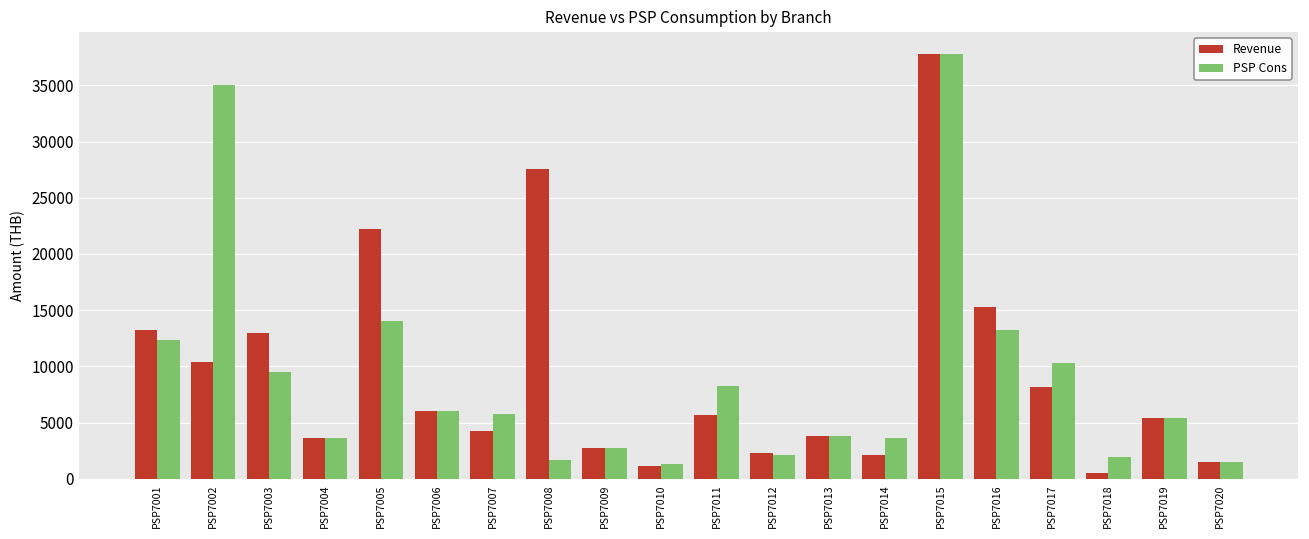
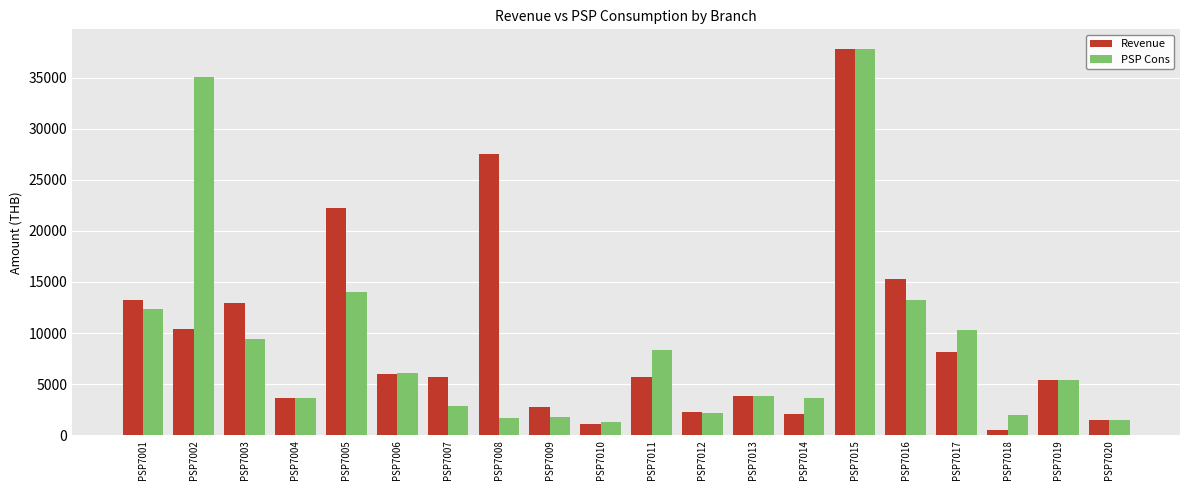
Revenue, PSP7007: 4300 -> 5700
PSP Cons, PSP7007: 5700 -> 2900
PSP Cons, PSP7009: 2700 -> 1800
